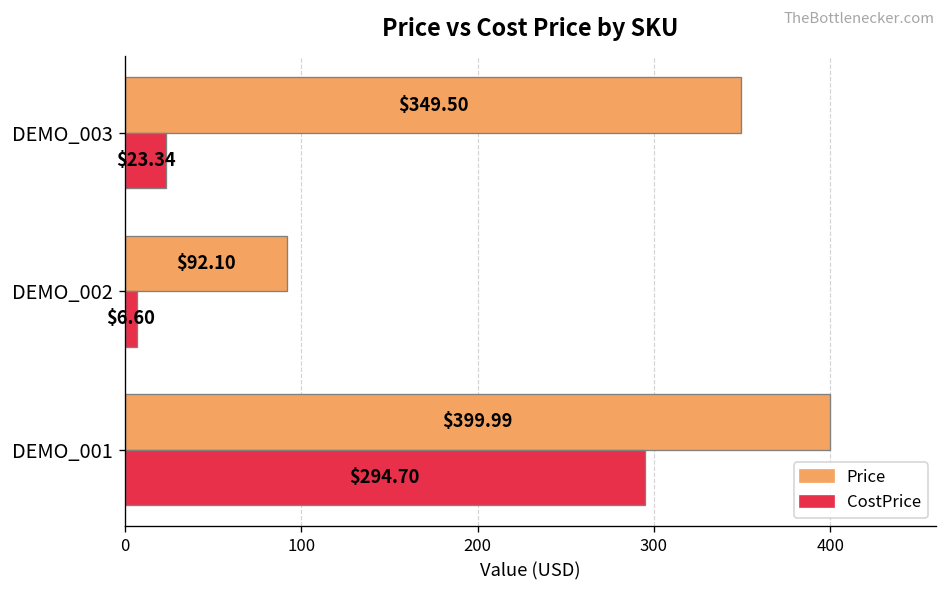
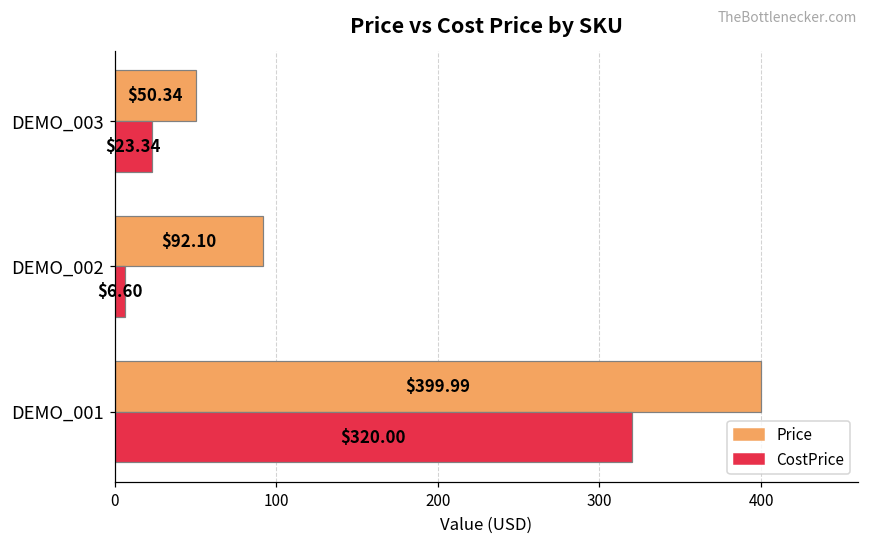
Price, DEMO_003: $349.50 -> $50.34
CostPrice, DEMO_001: $294.70 -> $320.00
